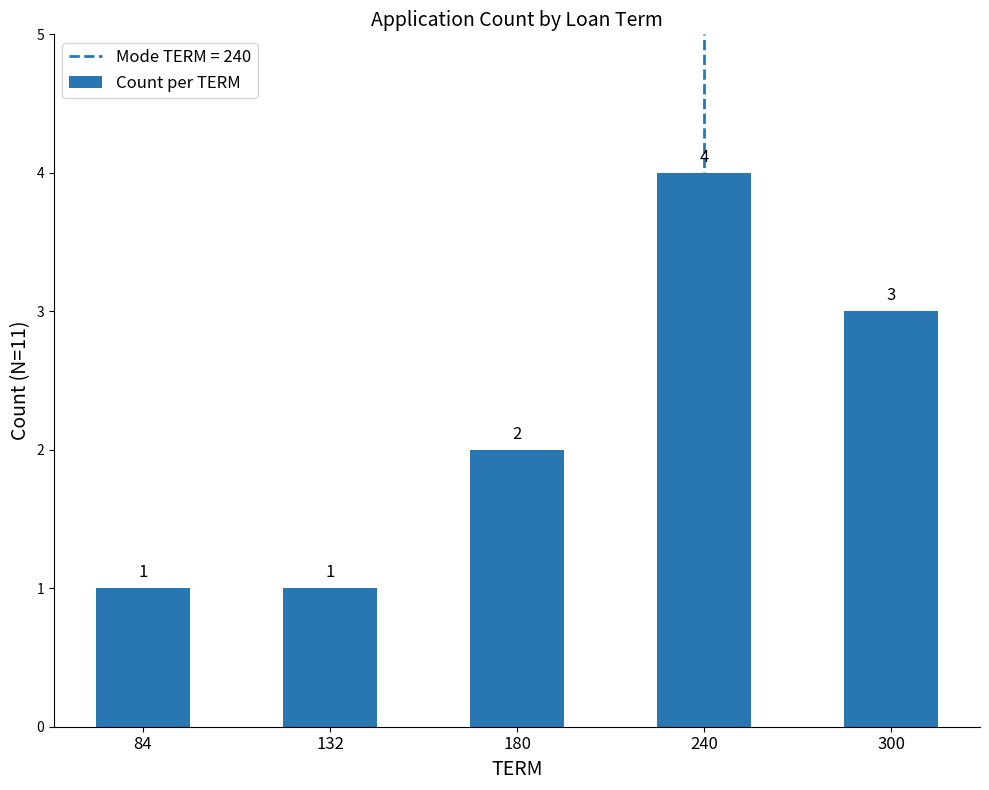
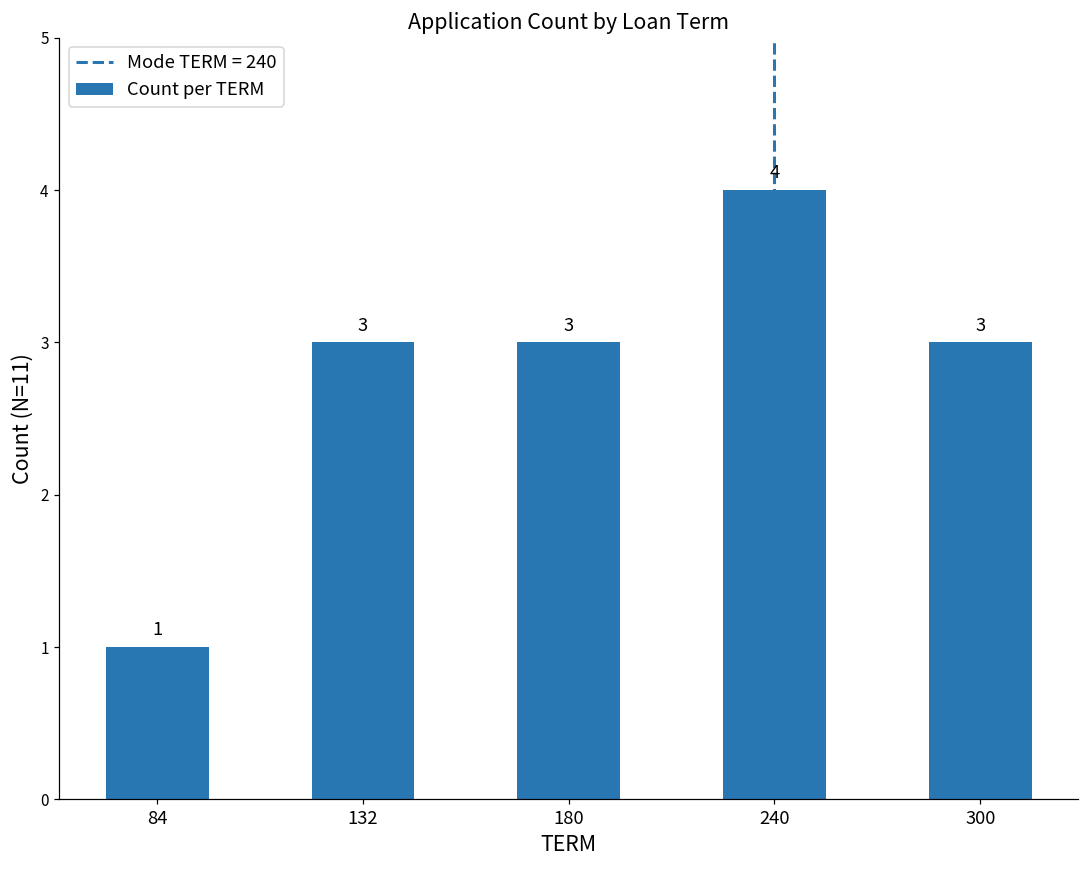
132: 1 -> 3
180: 2 -> 3
